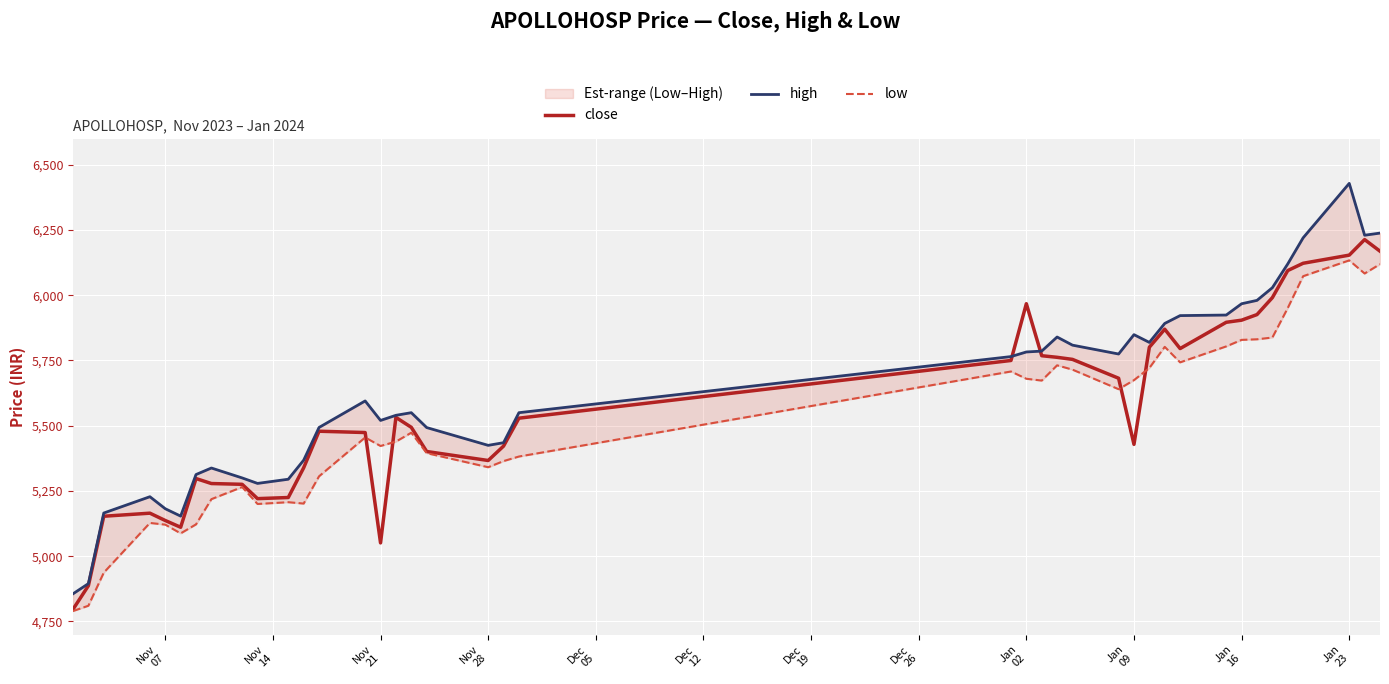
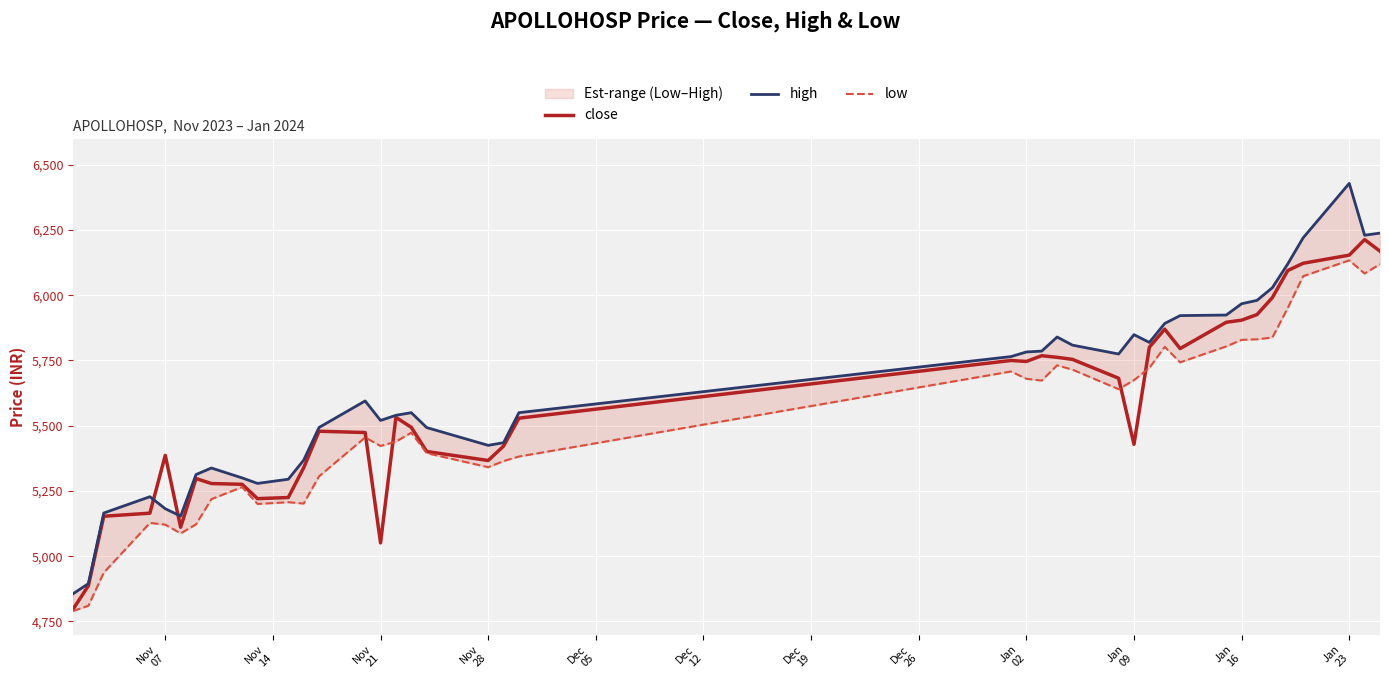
close, Nov 07: 5,140 -> 5,390
close, Jan 02: 5,970 -> 5,750
